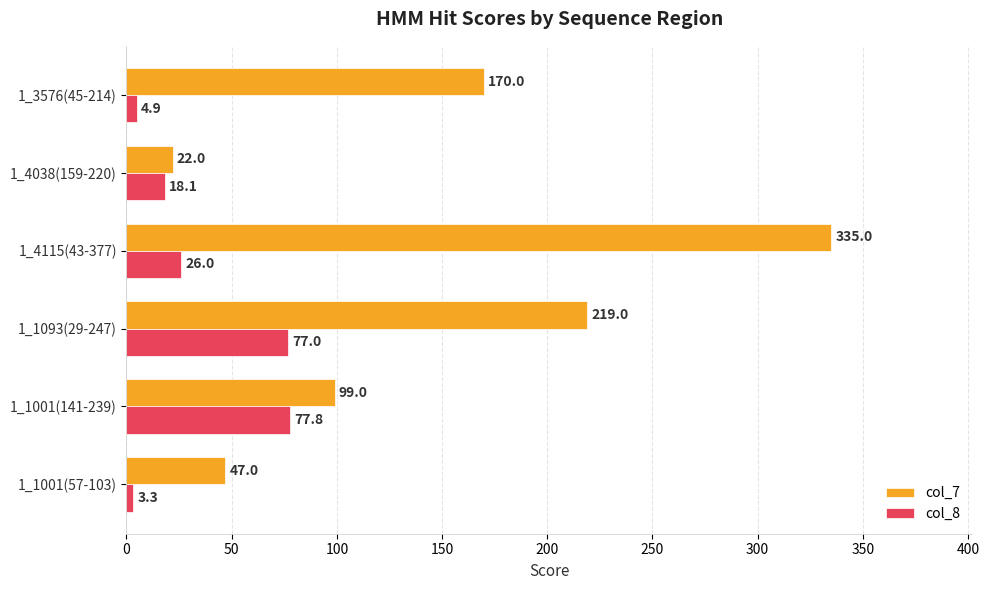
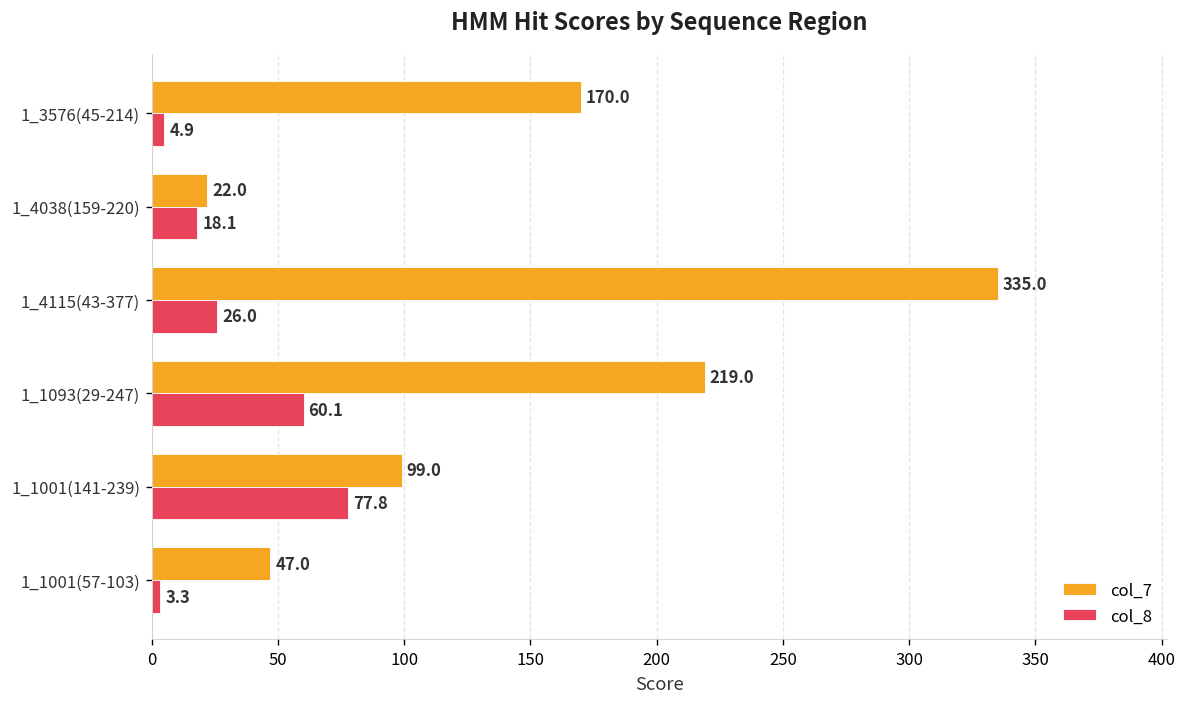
col_8, 1_1093(29-247): 77.0 -> 60.1
